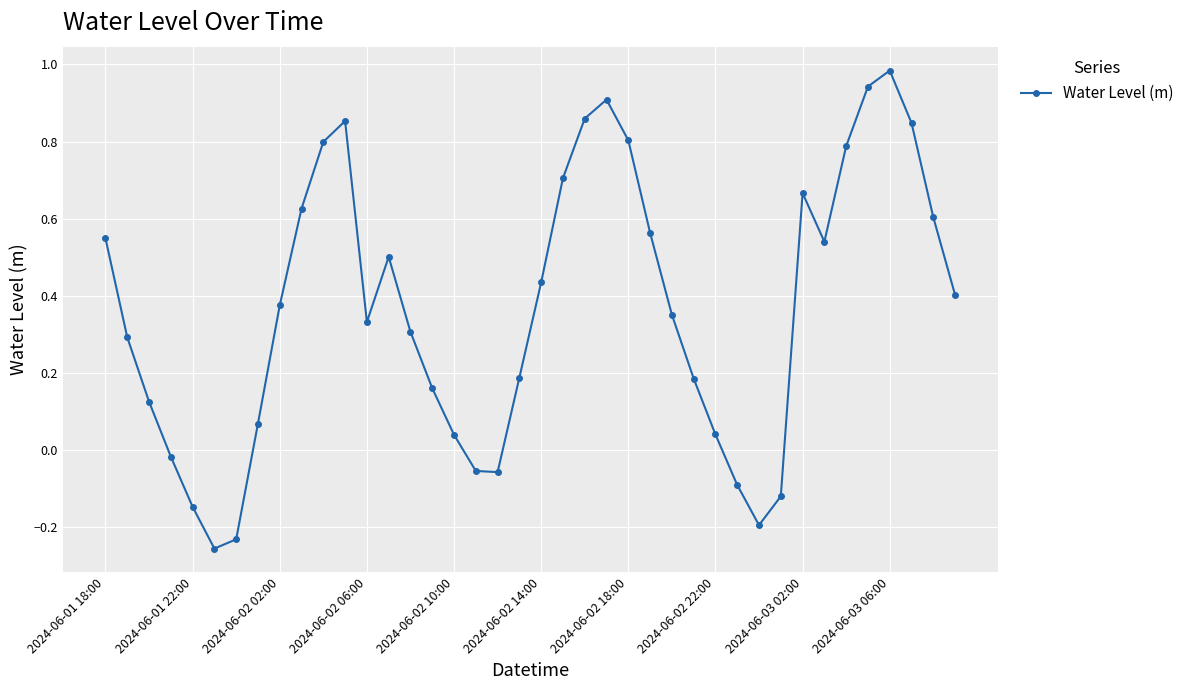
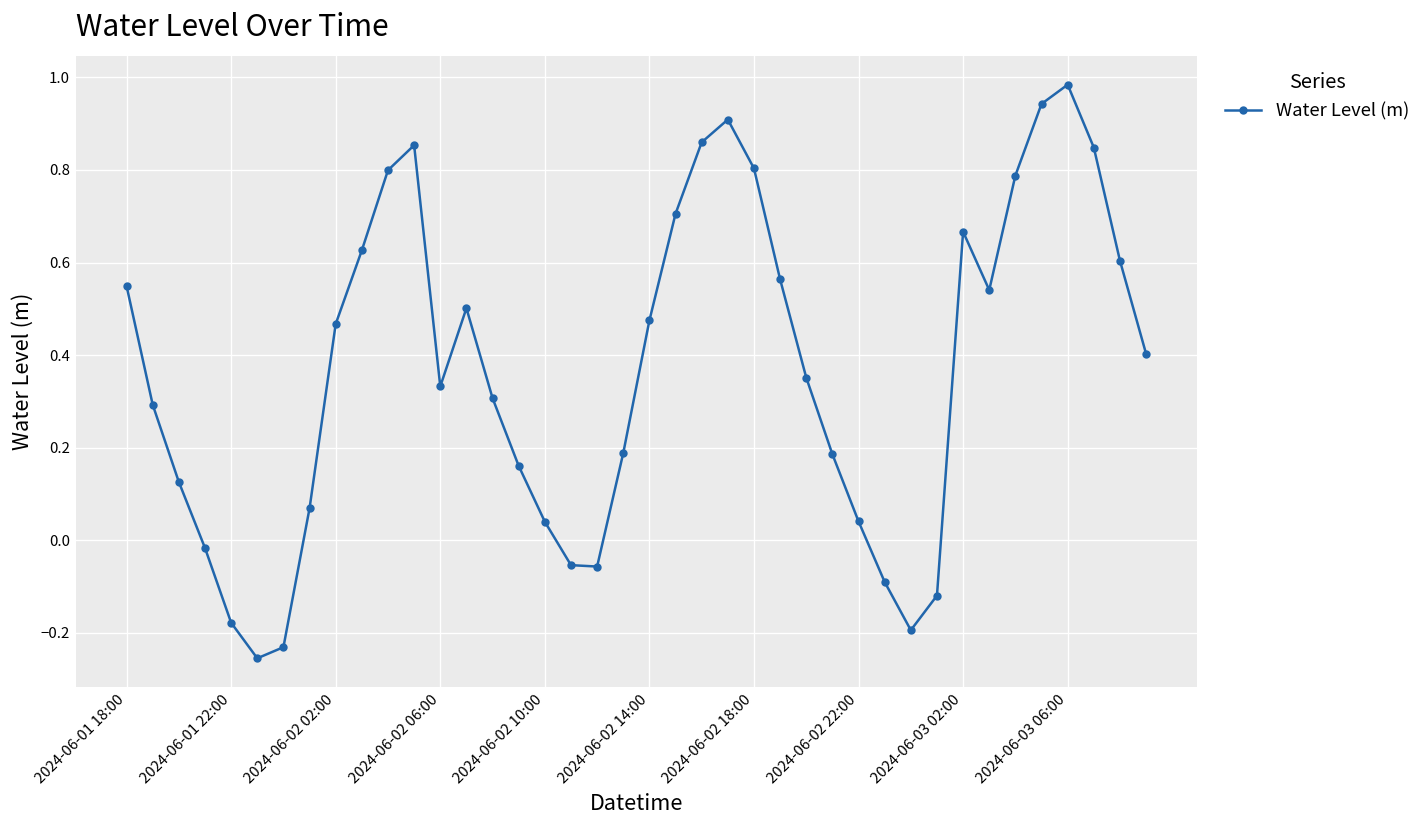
2024-06-01 22:00: -0.15 -> -0.18
2024-06-02 02:00: 0.38 -> 0.47
2024-06-02 14:00: 0.44 -> 0.47
